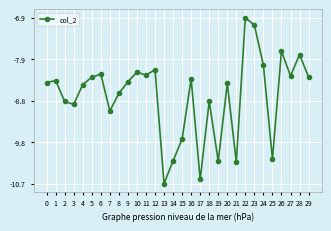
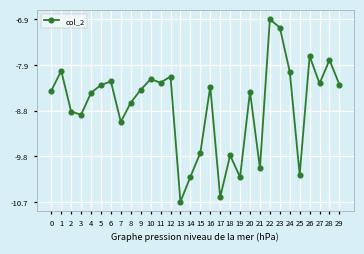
1: -8.4 -> -8.0
18: -8.9 -> -9.8
21: -10.3 -> -10.0
